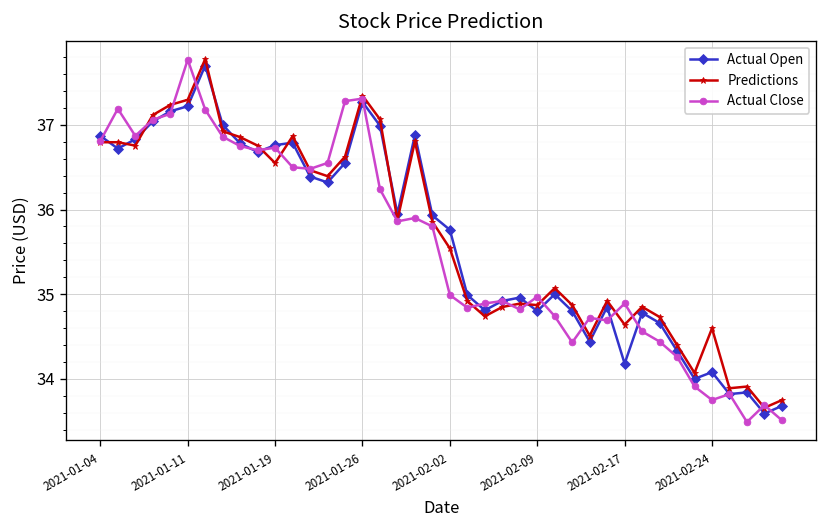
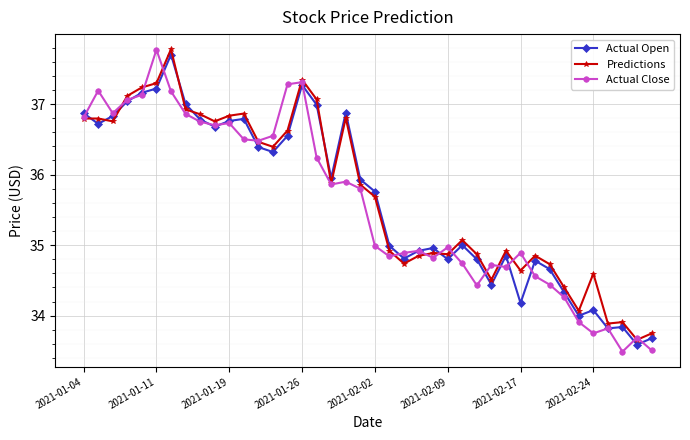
Predictions, 2021-01-19: 36.5 -> 36.8
Predictions, 2021-02-02: 35.5 -> 35.7
